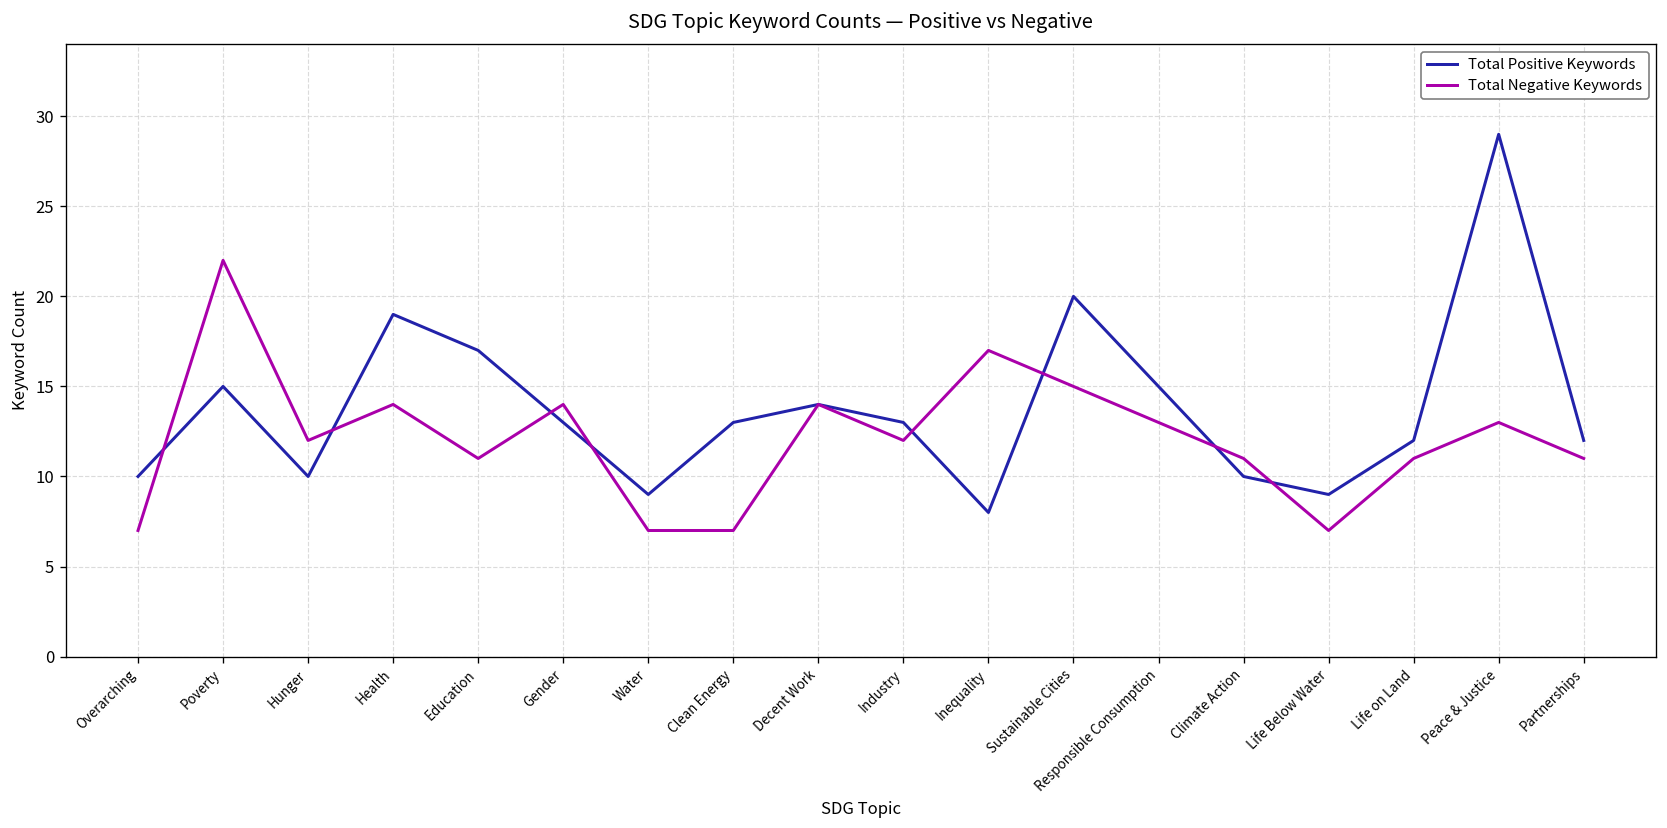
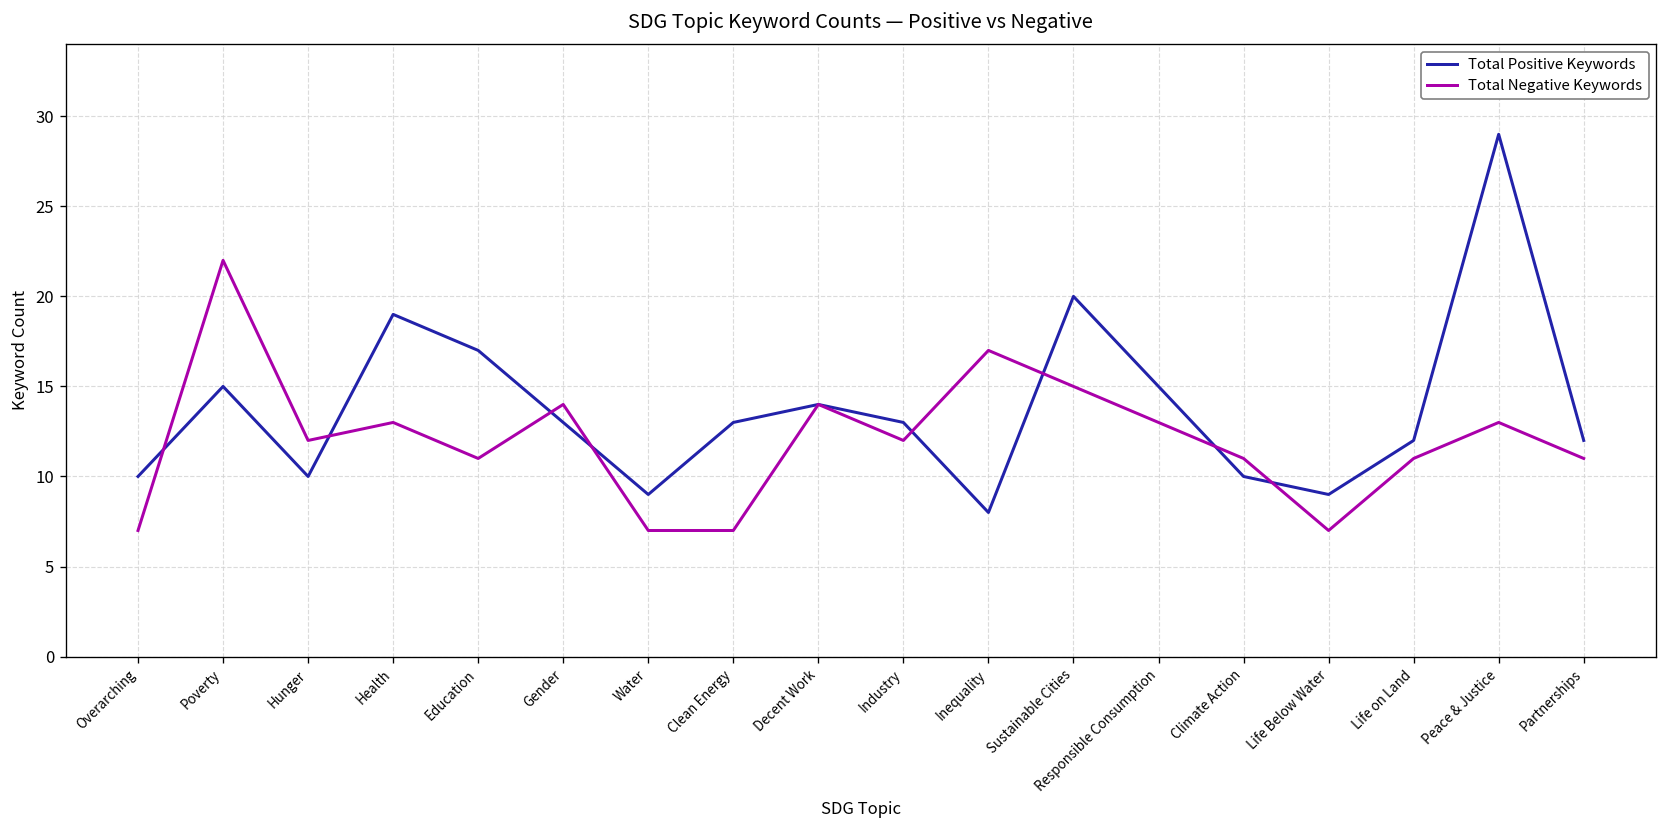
Total Negative Keywords, Health: 14 -> 13
